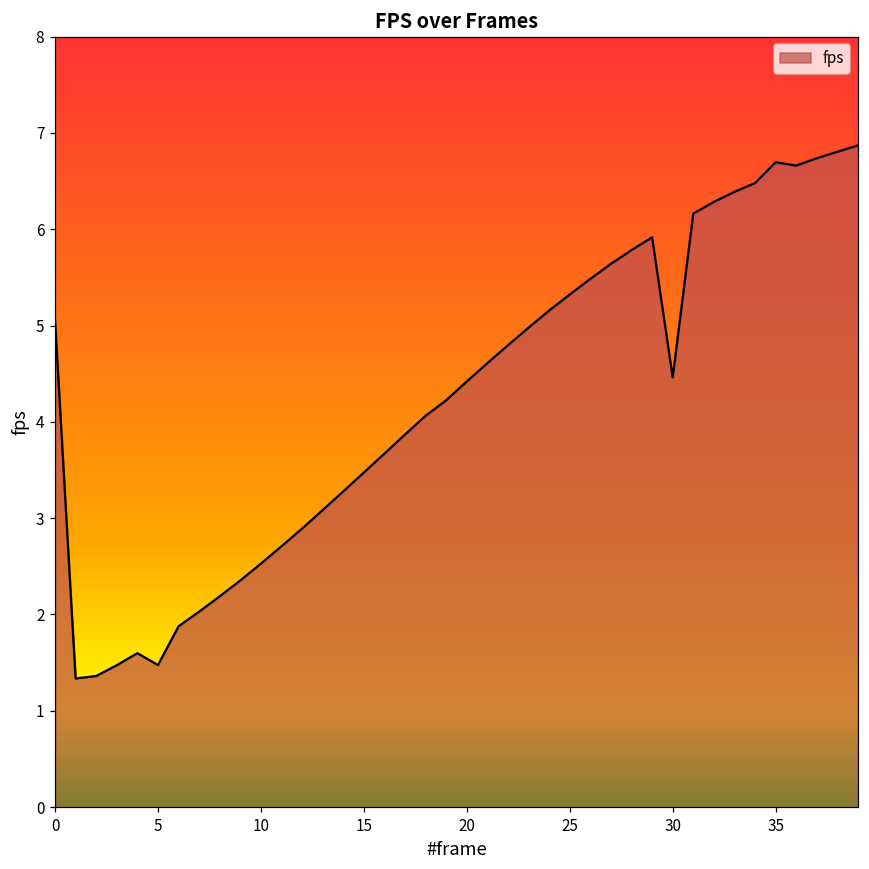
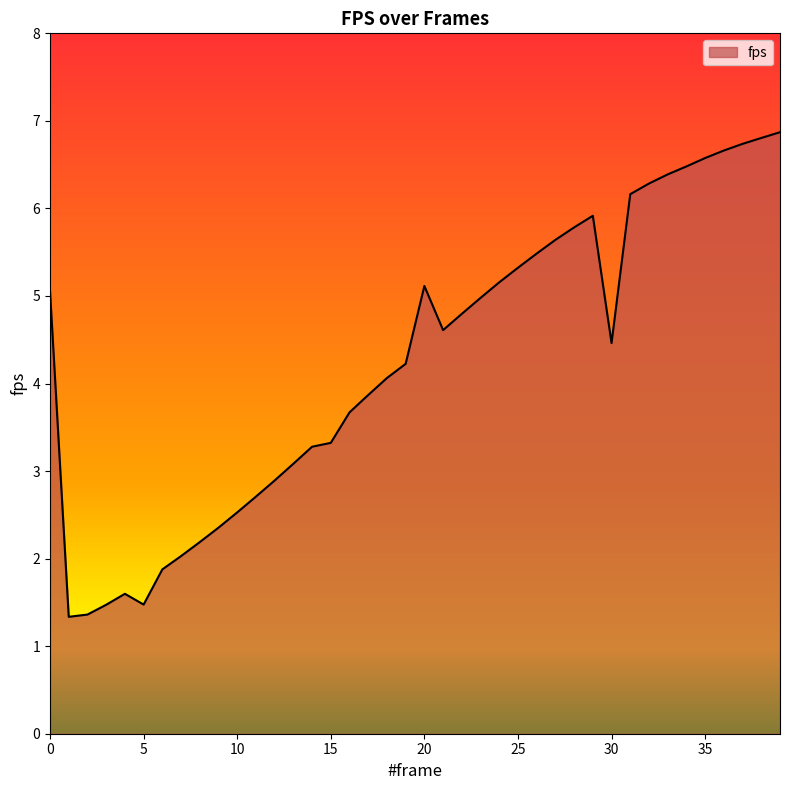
15: 3.5 -> 3.3
20: 4.4 -> 5.1
35: 6.7 -> 6.6
